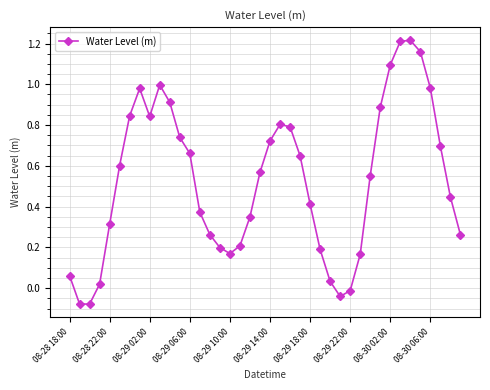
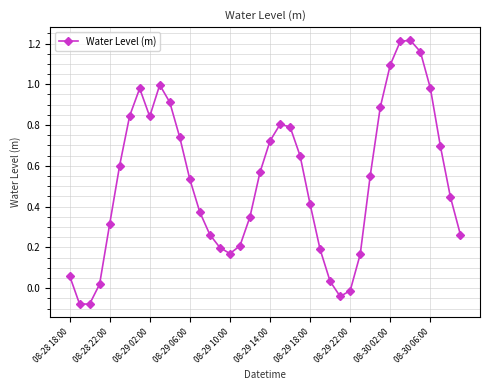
08-29 06:00: 0.66 -> 0.53
